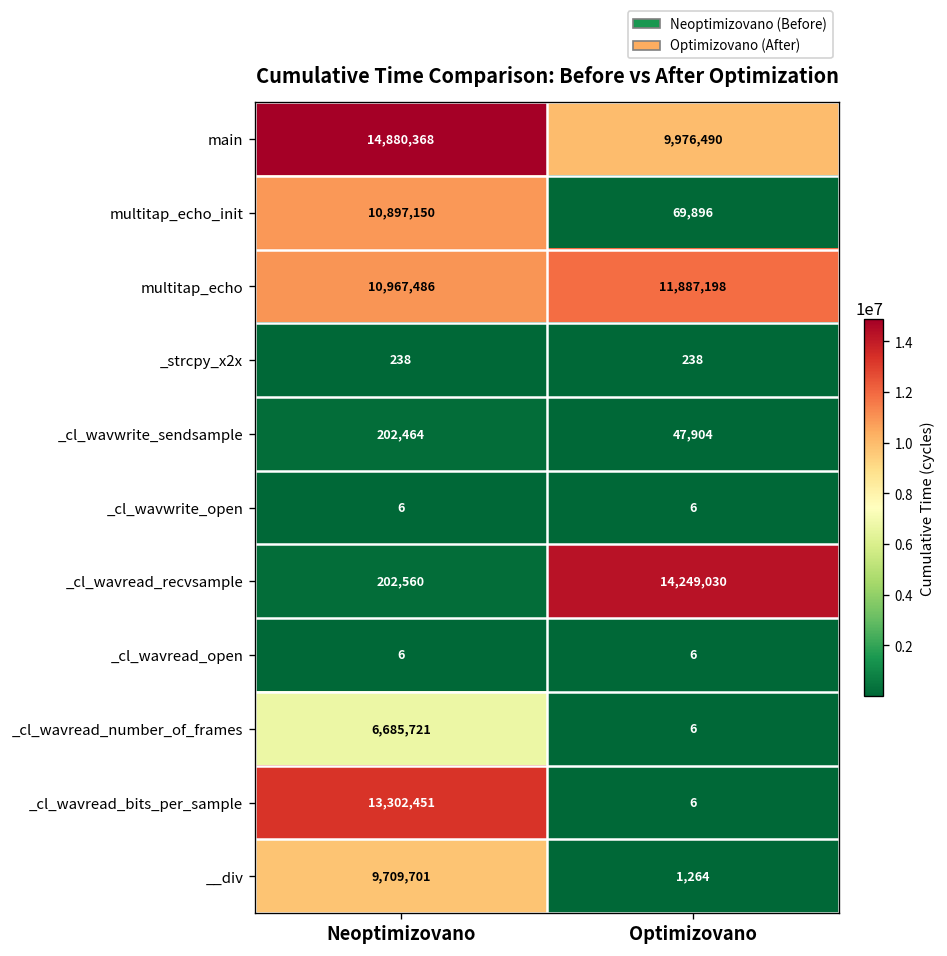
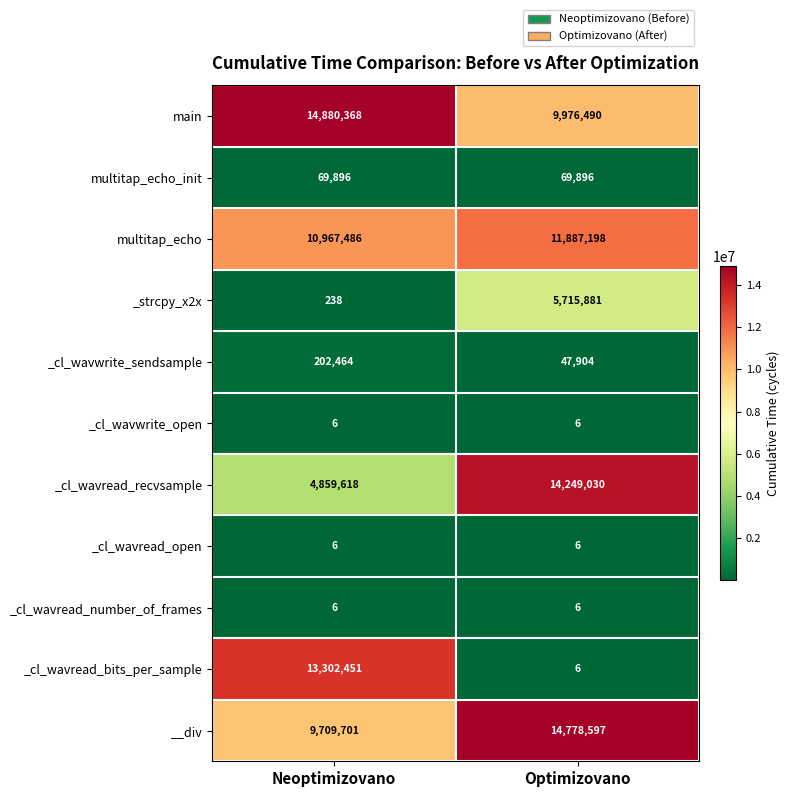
multitap_echo_init, Neoptimizovano: 10,897,150 -> 69,896
_strcpy_x2x, Optimizovano: 238 -> 5,715,881
_cl_wavread_recvsample, Neoptimizovano: 202,560 -> 4,859,618
_cl_wavread_number_of_frames, Neoptimizovano: 6,685,721 -> 6
__div, Optimizovano: 1,264 -> 14,778,597
